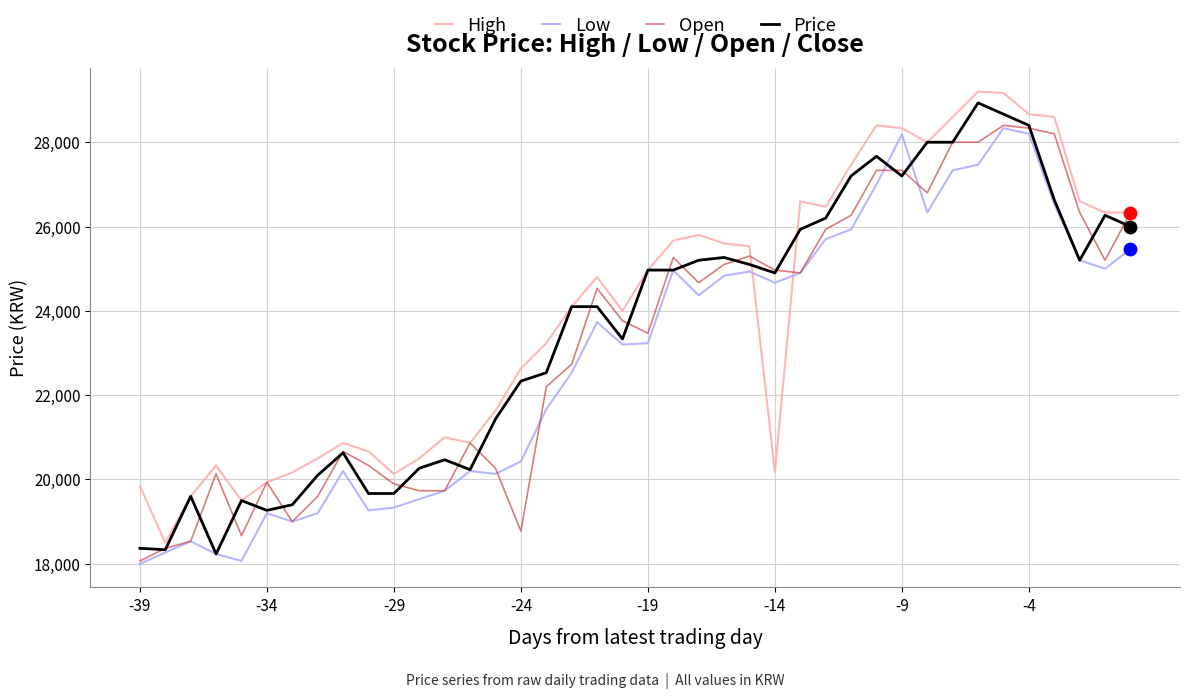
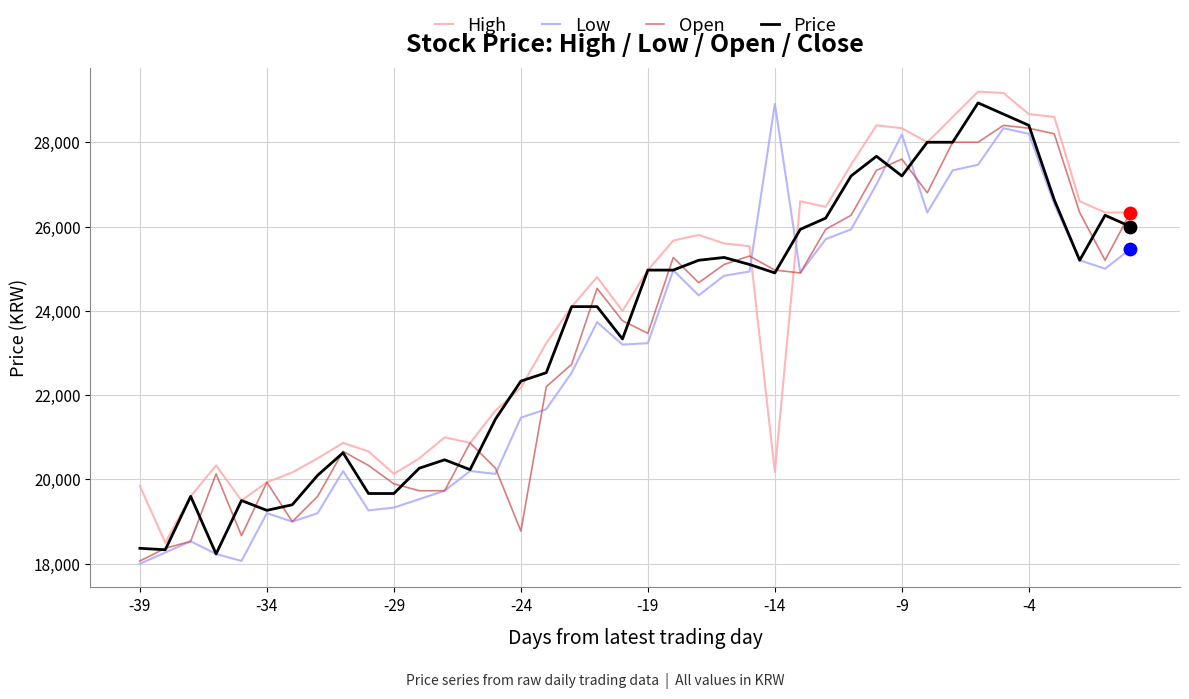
High, -24: 22,600 -> 22,200
Low, -24: 20,400 -> 21,500
Low, -14: 24,700 -> 28,900
Open, -9: 27,300 -> 27,600
